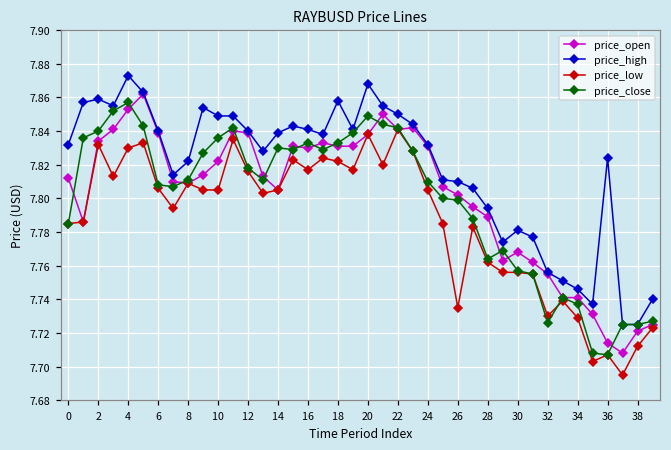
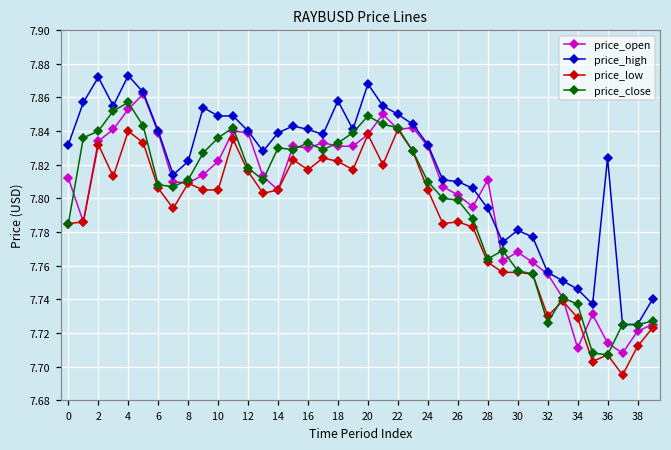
price_high, 2: 7.859 -> 7.872
price_low, 4: 7.83 -> 7.84
price_low, 26: 7.735 -> 7.786
price_open, 28: 7.789 -> 7.811
price_open, 34: 7.741 -> 7.711
